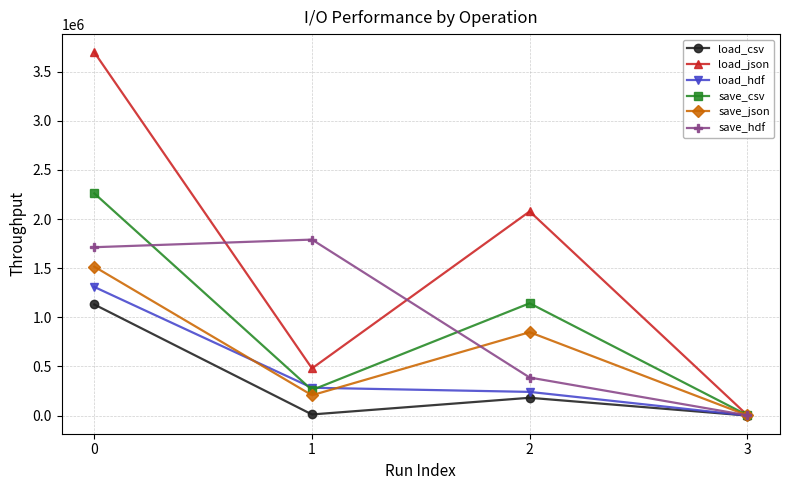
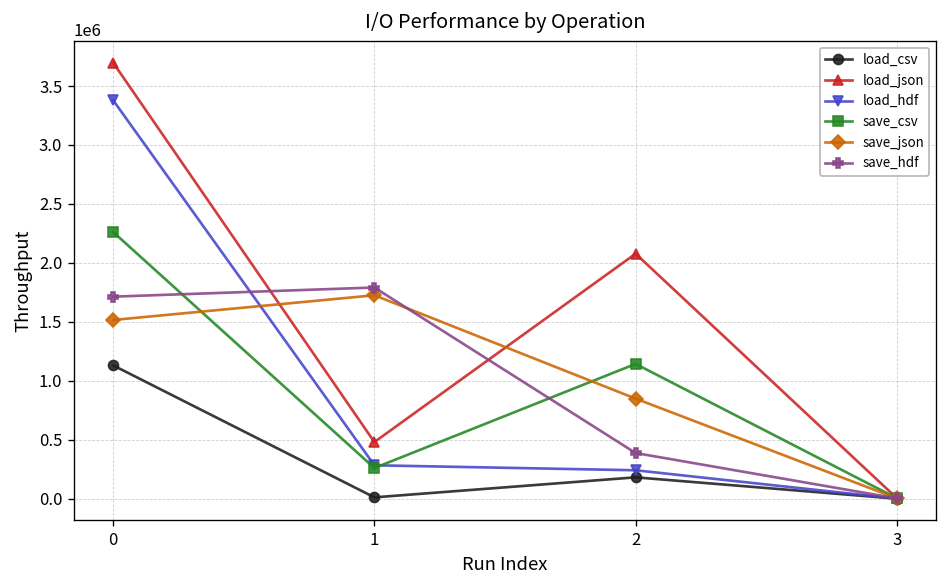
load_hdf, 0: 1300000 -> 3400000
save_json, 1: 200000 -> 1700000
